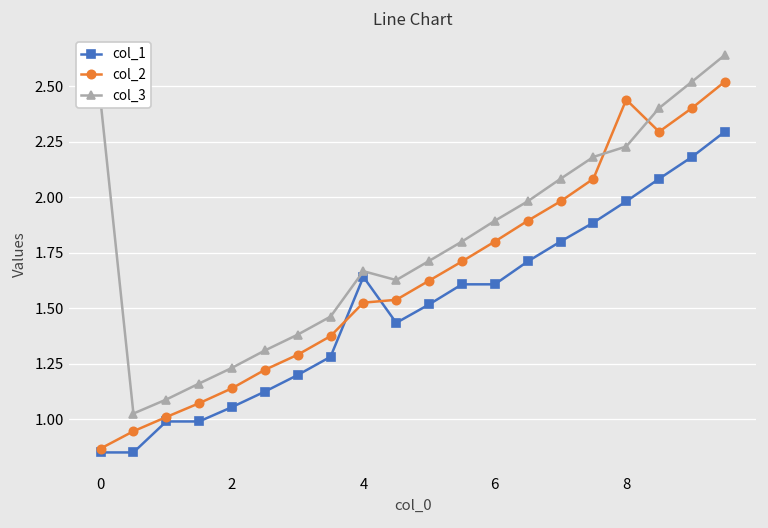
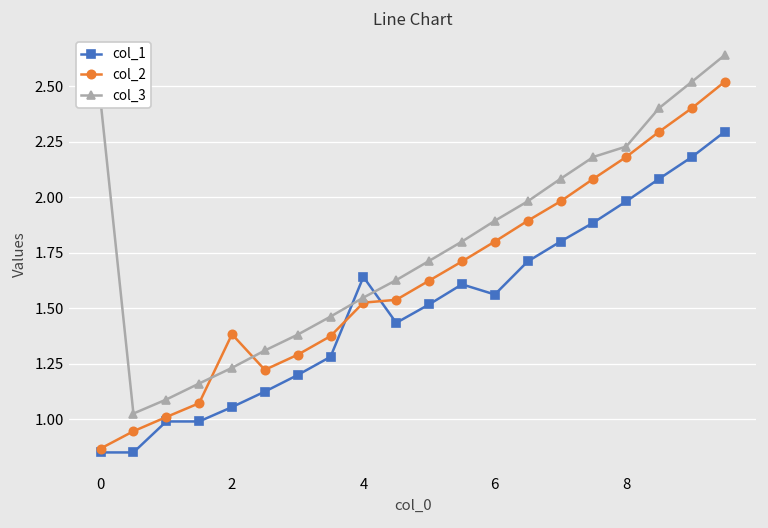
col_2, 2: 1.14 -> 1.38
col_3, 4: 1.67 -> 1.55
col_1, 6: 1.61 -> 1.56
col_2, 8: 2.44 -> 2.18
